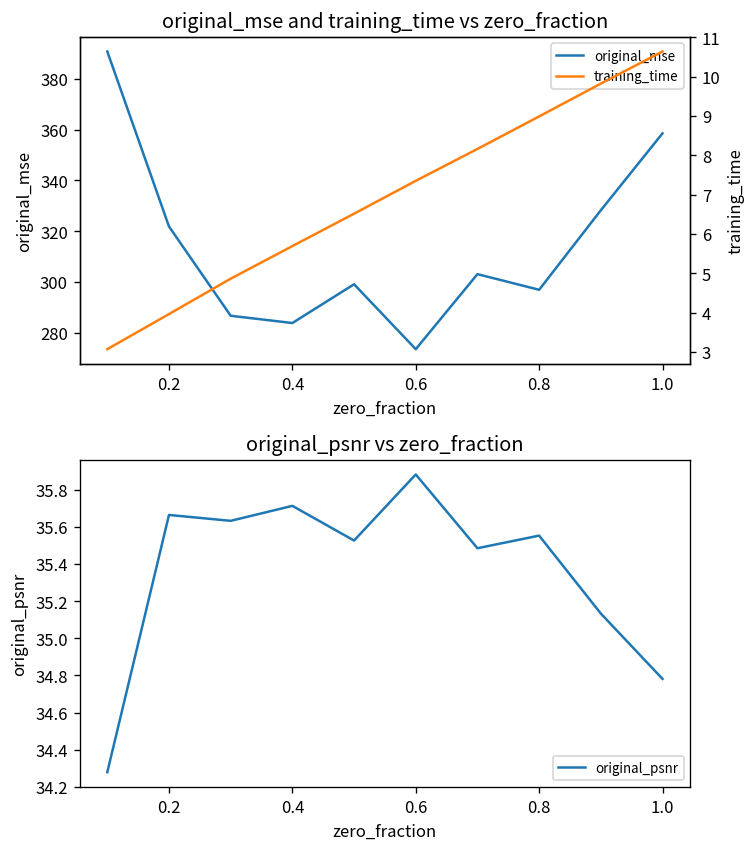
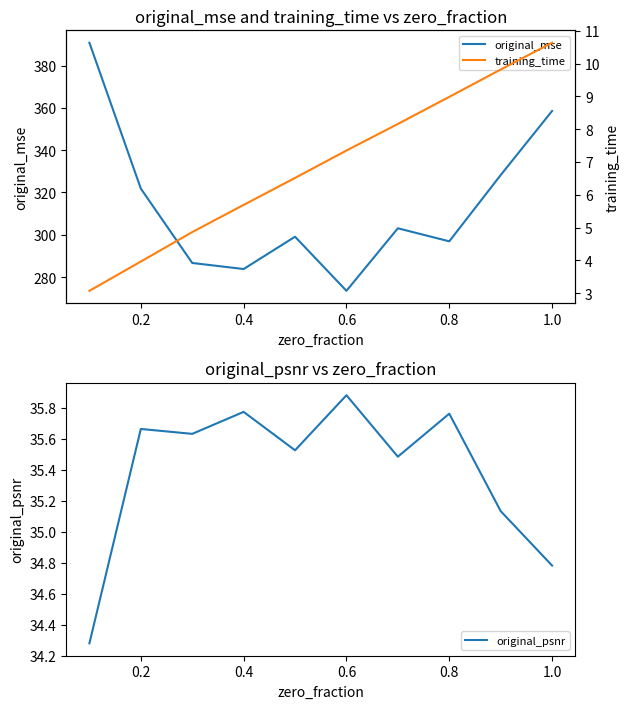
original_psnr vs zero_fraction, 0.4: 35.71 -> 35.77
original_psnr vs zero_fraction, 0.8: 35.55 -> 35.76
